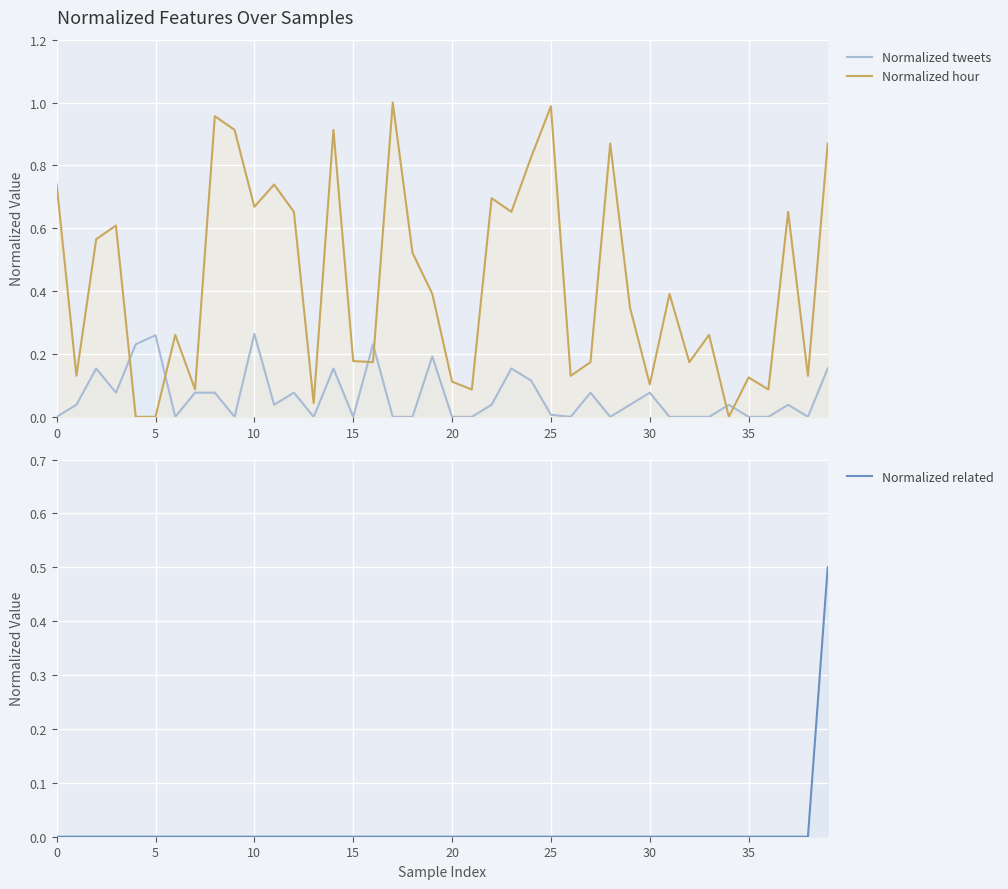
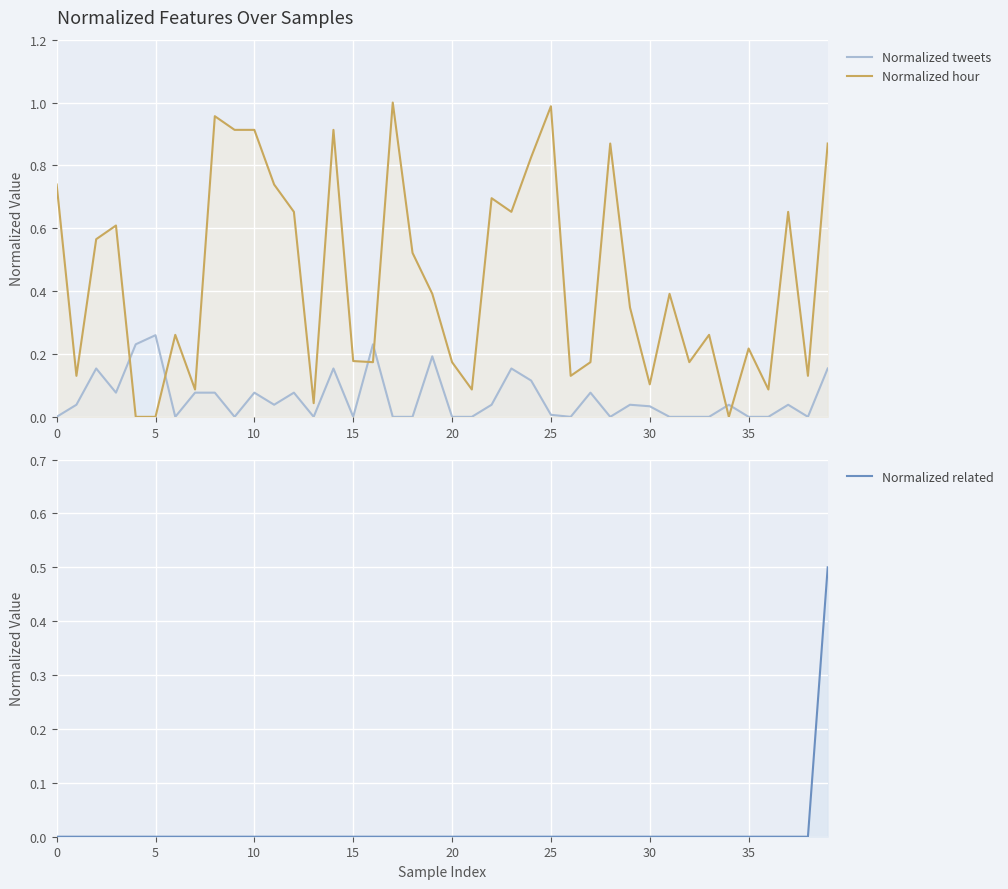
Normalized Features Over Samples, Normalized tweets, 10: 0.26 -> 0.08
Normalized Features Over Samples, Normalized hour, 10: 0.67 -> 0.91
Normalized Features Over Samples, Normalized hour, 20: 0.11 -> 0.17
Normalized Features Over Samples, Normalized tweets, 30: 0.08 -> 0.03
Normalized Features Over Samples, Normalized hour, 35: 0.13 -> 0.22
